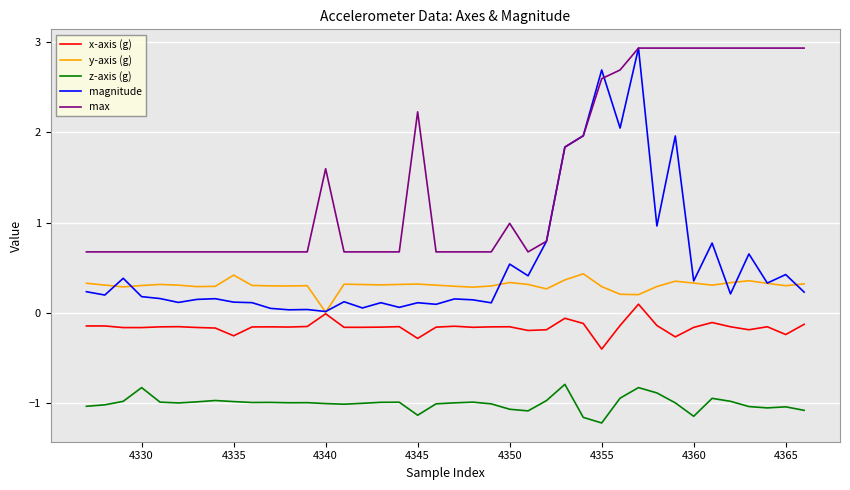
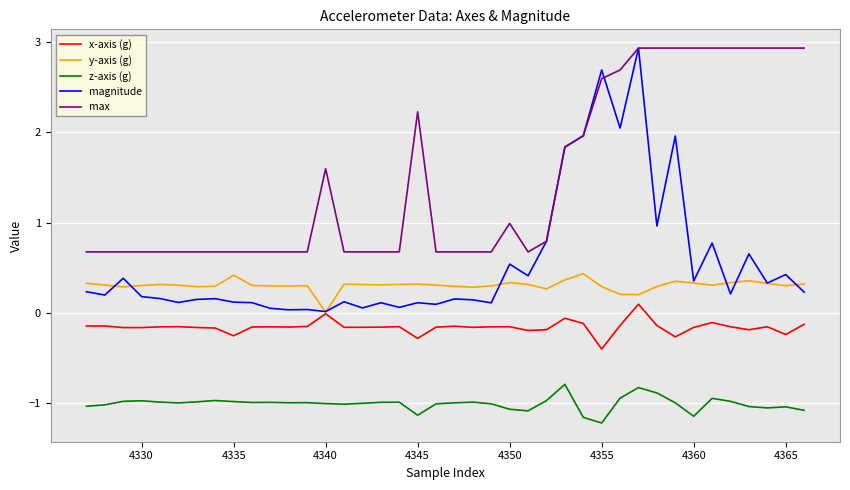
z-axis (g), 4330: -0.8 -> -1.0
